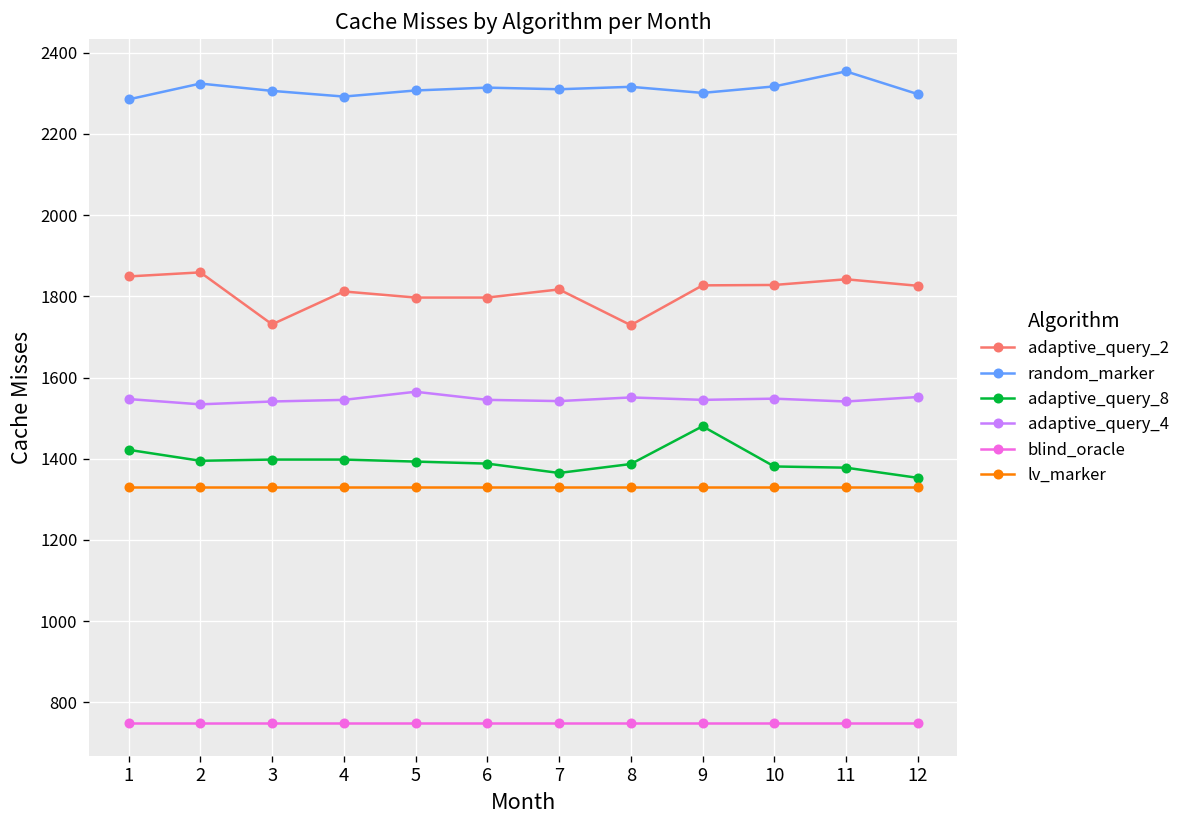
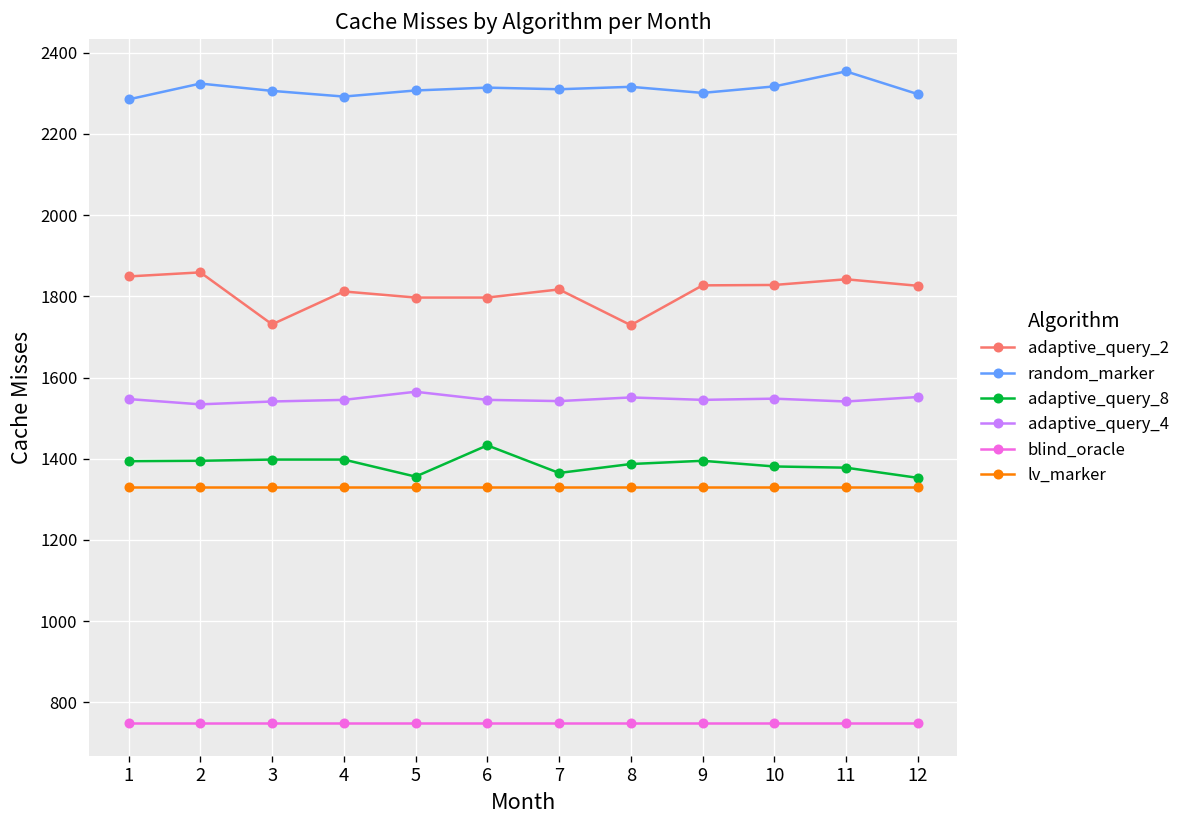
adaptive_query_8, 1: 1420 -> 1390
adaptive_query_8, 5: 1390 -> 1360
adaptive_query_8, 6: 1390 -> 1430
adaptive_query_8, 9: 1480 -> 1400
